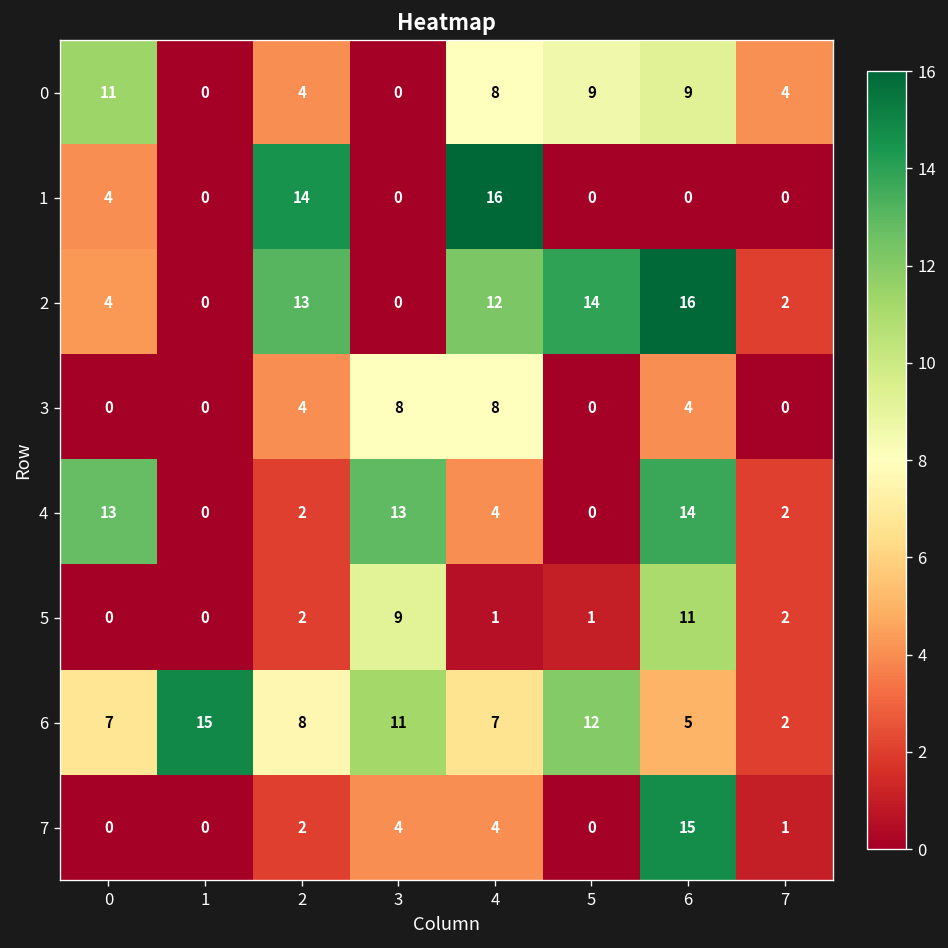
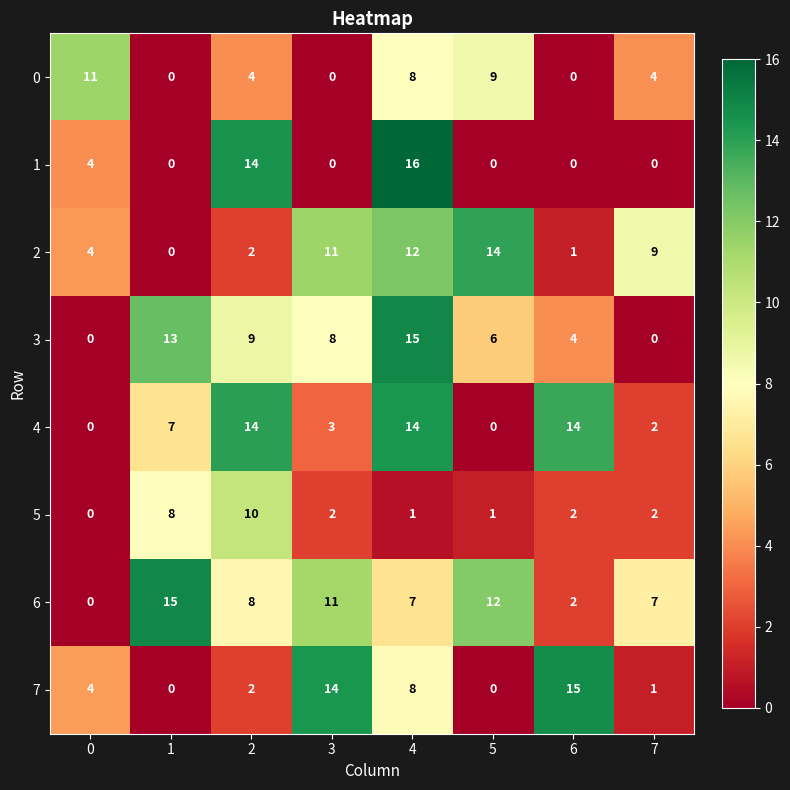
0, 6: 9 -> 0
2, 2: 13 -> 2
2, 3: 0 -> 11
2, 6: 16 -> 1
2, 7: 2 -> 9
3, 1: 0 -> 13
3, 2: 4 -> 9
3, 4: 8 -> 15
3, 5: 0 -> 6
4, 0: 13 -> 0
4, 1: 0 -> 7
4, 2: 2 -> 14
4, 3: 13 -> 3
4, 4: 4 -> 14
5, 1: 0 -> 8
5, 2: 2 -> 10
5, 3: 9 -> 2
5, 6: 11 -> 2
6, 0: 7 -> 0
6, 6: 5 -> 2
6, 7: 2 -> 7
7, 0: 0 -> 4
7, 3: 4 -> 14
7, 4: 4 -> 8
